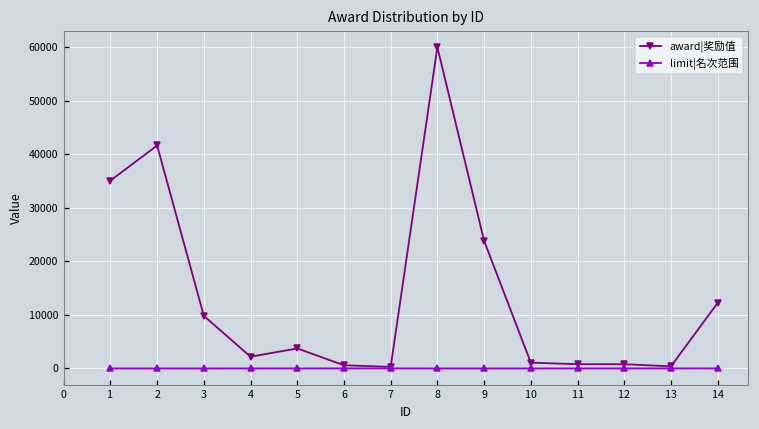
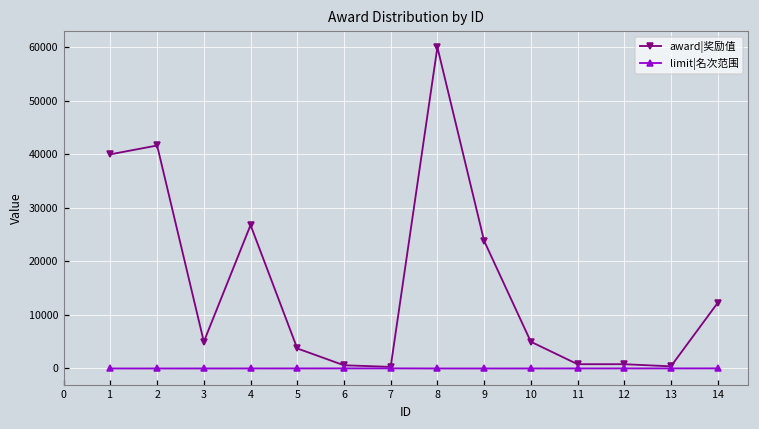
award|奖励值, 1: 35000 -> 40000
award|奖励值, 3: 10000 -> 5000
award|奖励值, 4: 2000 -> 27000
award|奖励值, 10: 1000 -> 5000
